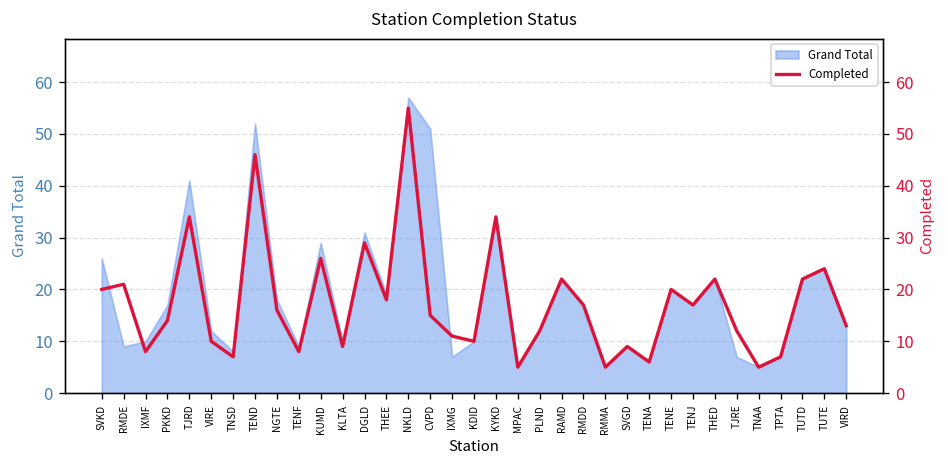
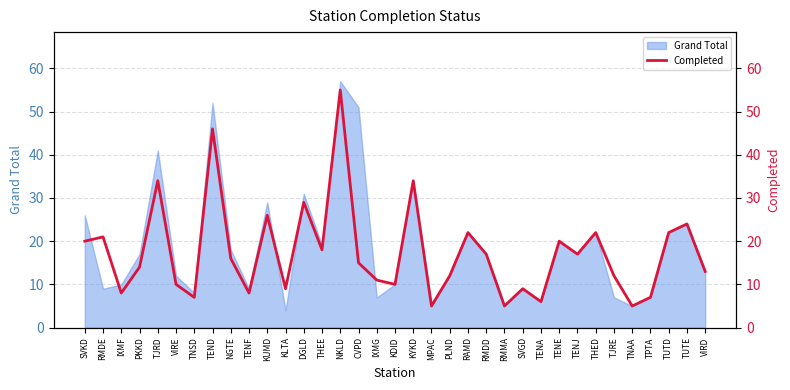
Grand Total, KLTA: 10 -> 4
